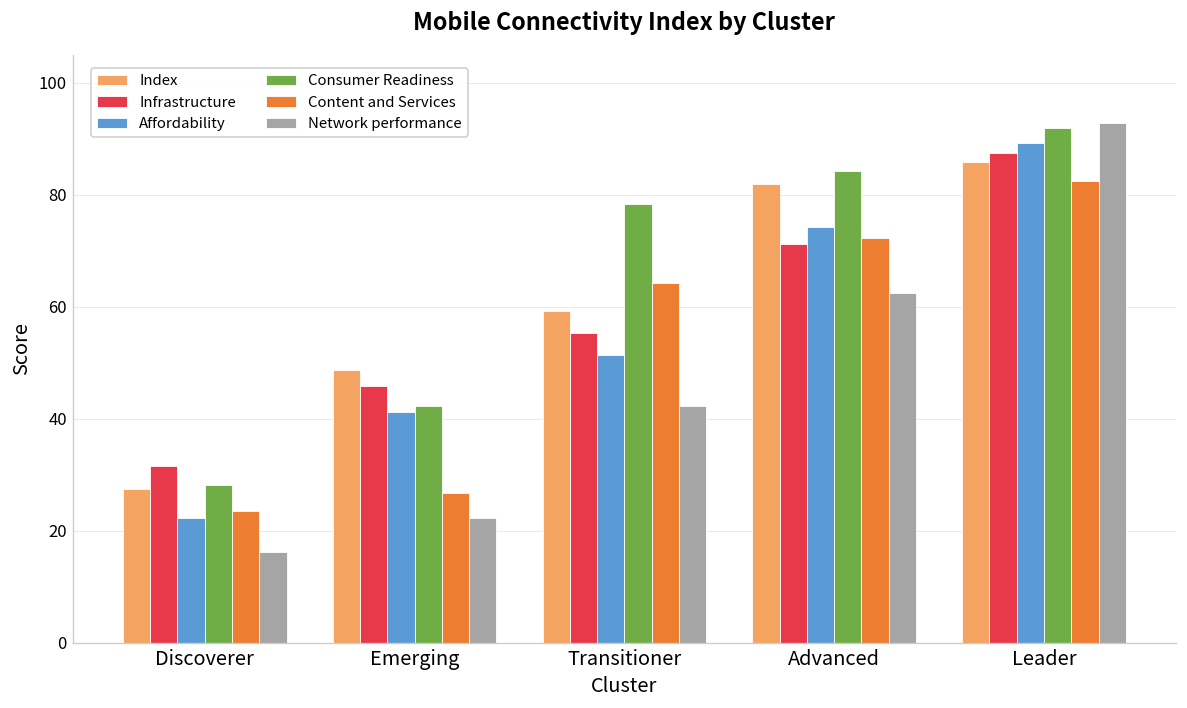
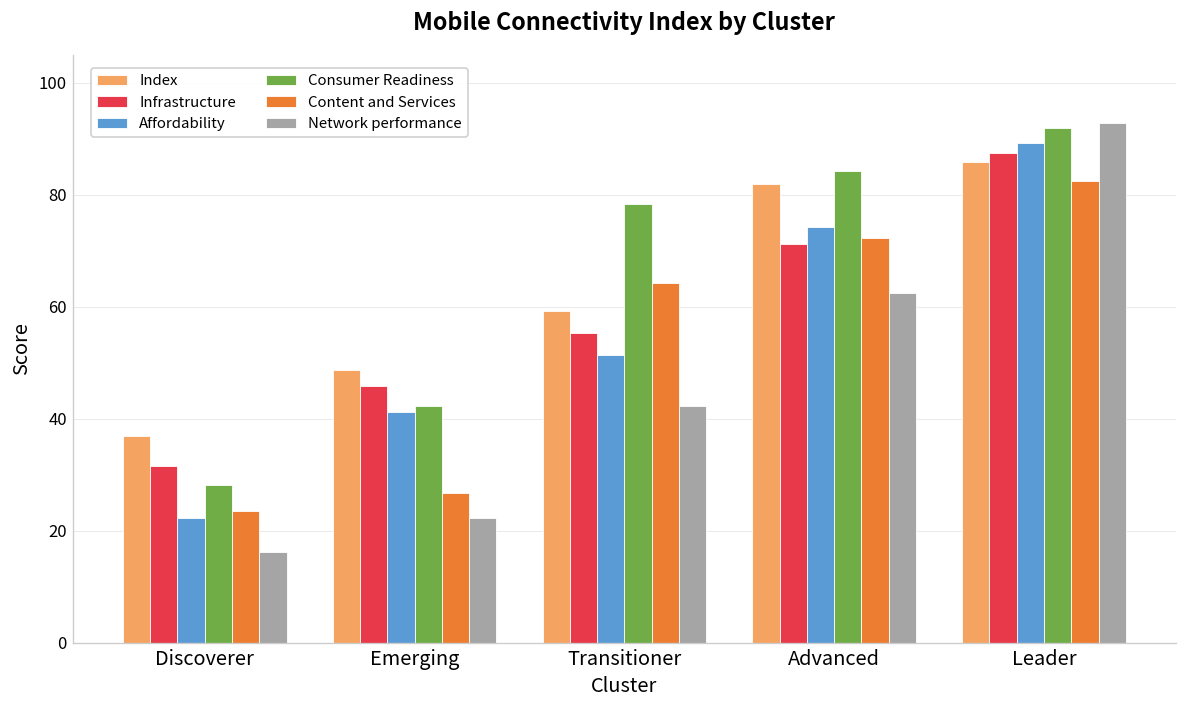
Index, Discoverer: 27 -> 37
